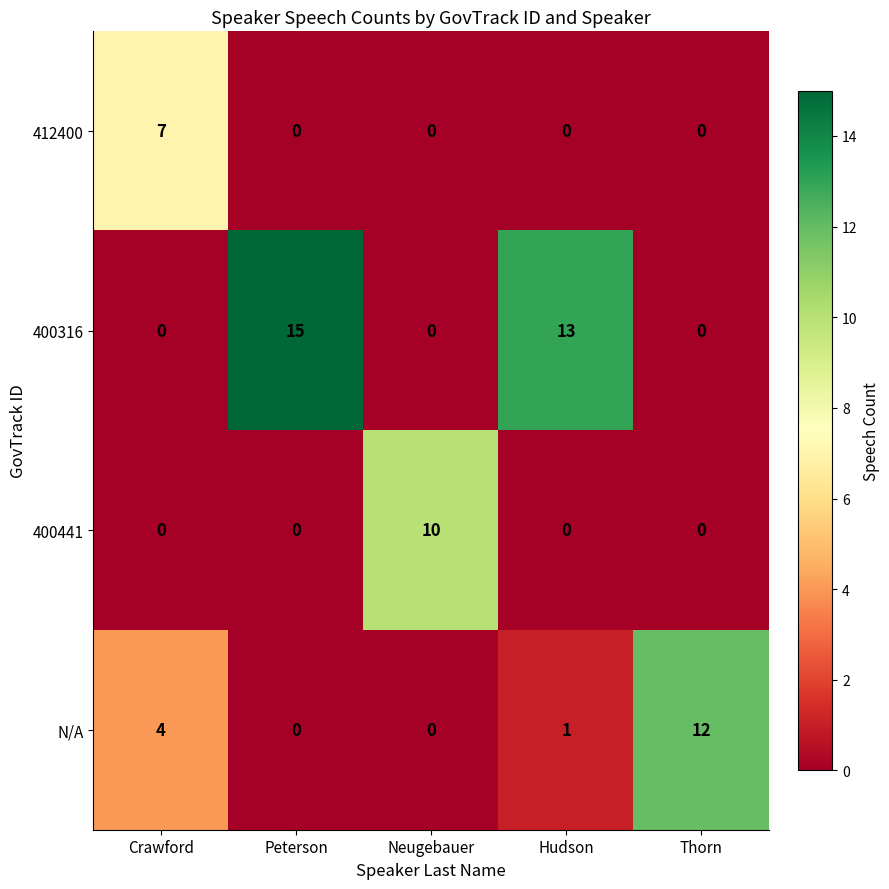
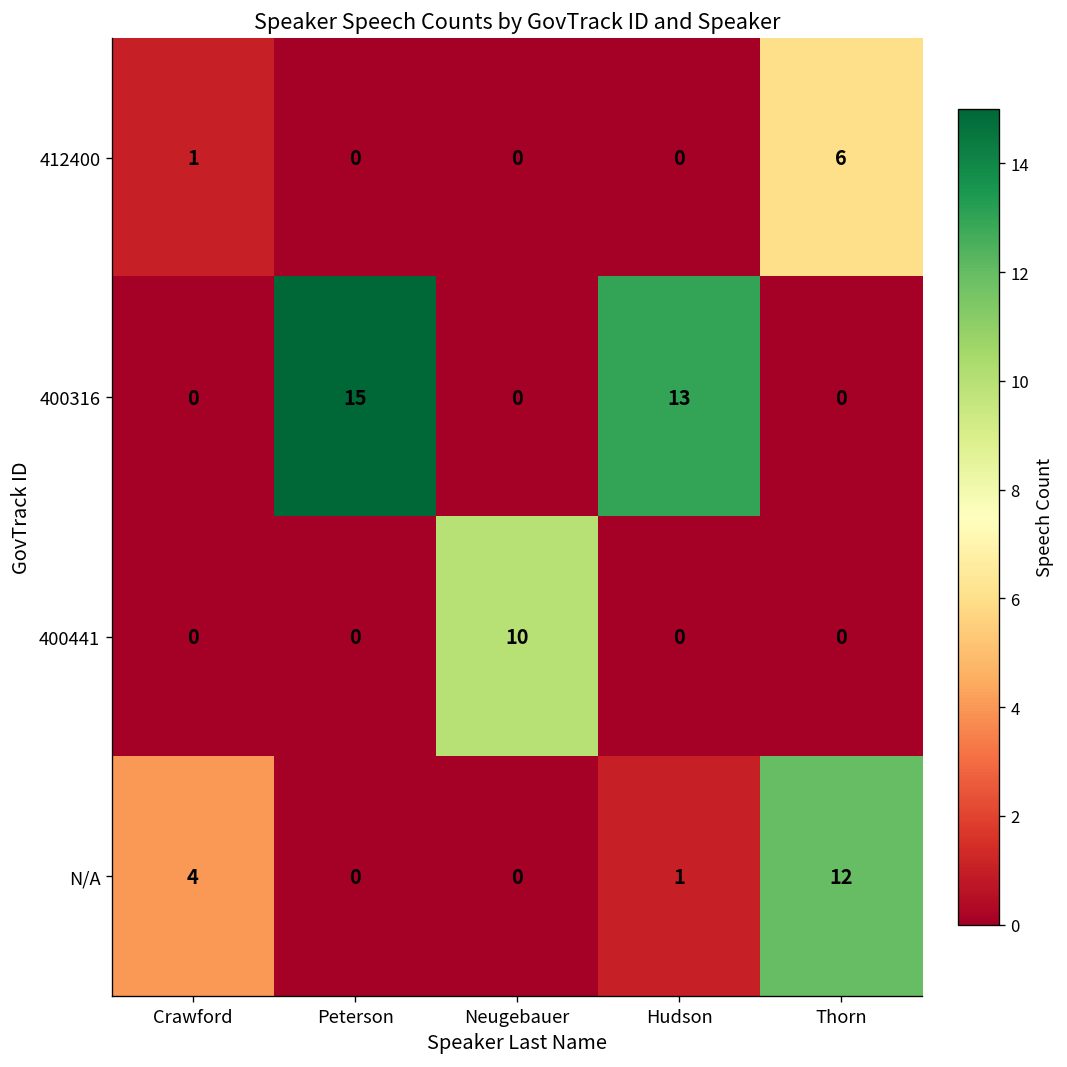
412400, Crawford: 7 -> 1
412400, Thorn: 0 -> 6
